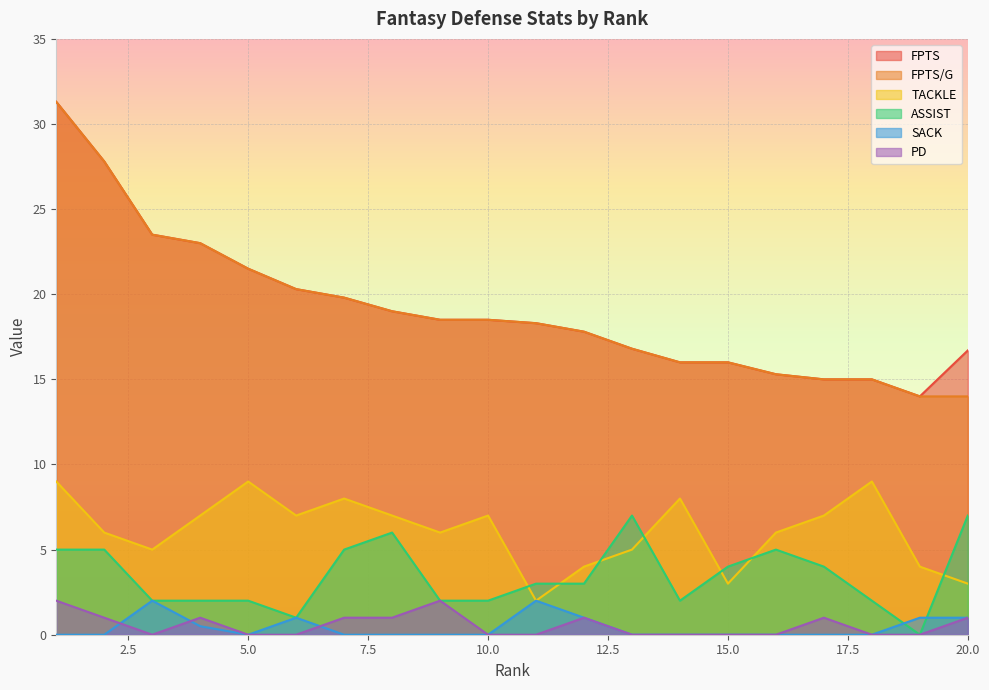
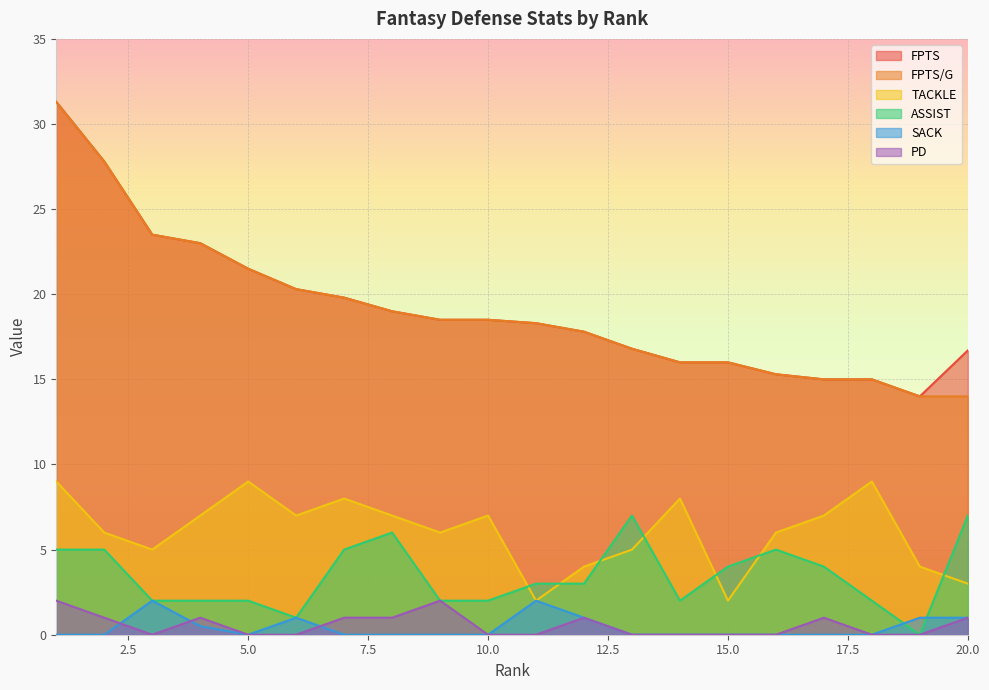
TACKLE, 15.0: 3 -> 2
